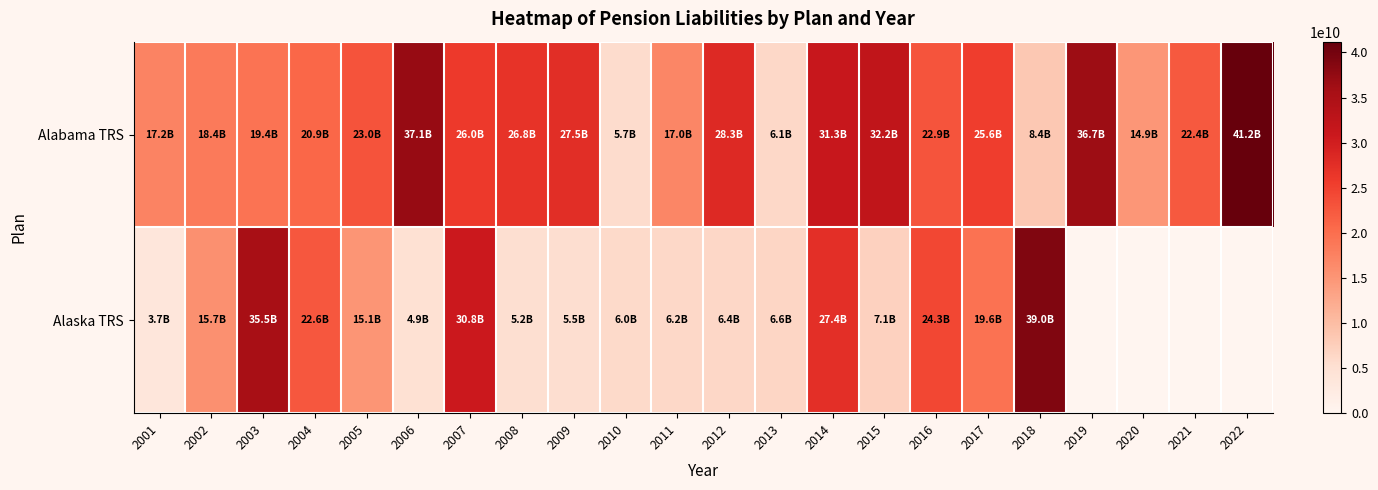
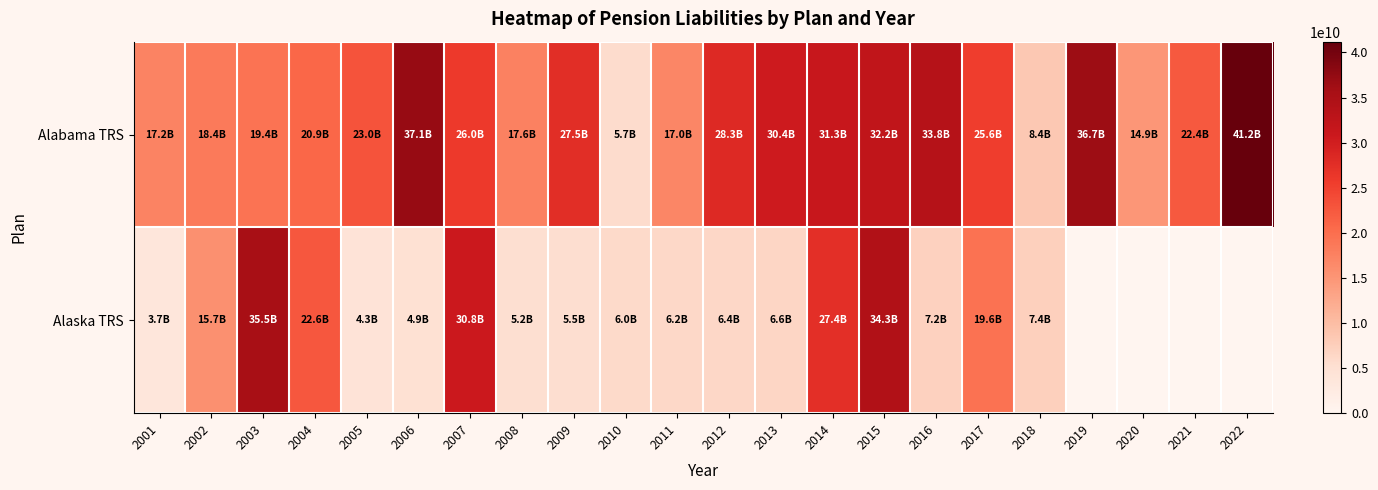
Alabama TRS, 2008: 26.8B -> 17.6B
Alabama TRS, 2013: 6.1B -> 30.4B
Alabama TRS, 2016: 22.9B -> 33.8B
Alaska TRS, 2005: 15.1B -> 4.3B
Alaska TRS, 2015: 7.1B -> 34.3B
Alaska TRS, 2016: 24.3B -> 7.2B
Alaska TRS, 2018: 39.0B -> 7.4B
